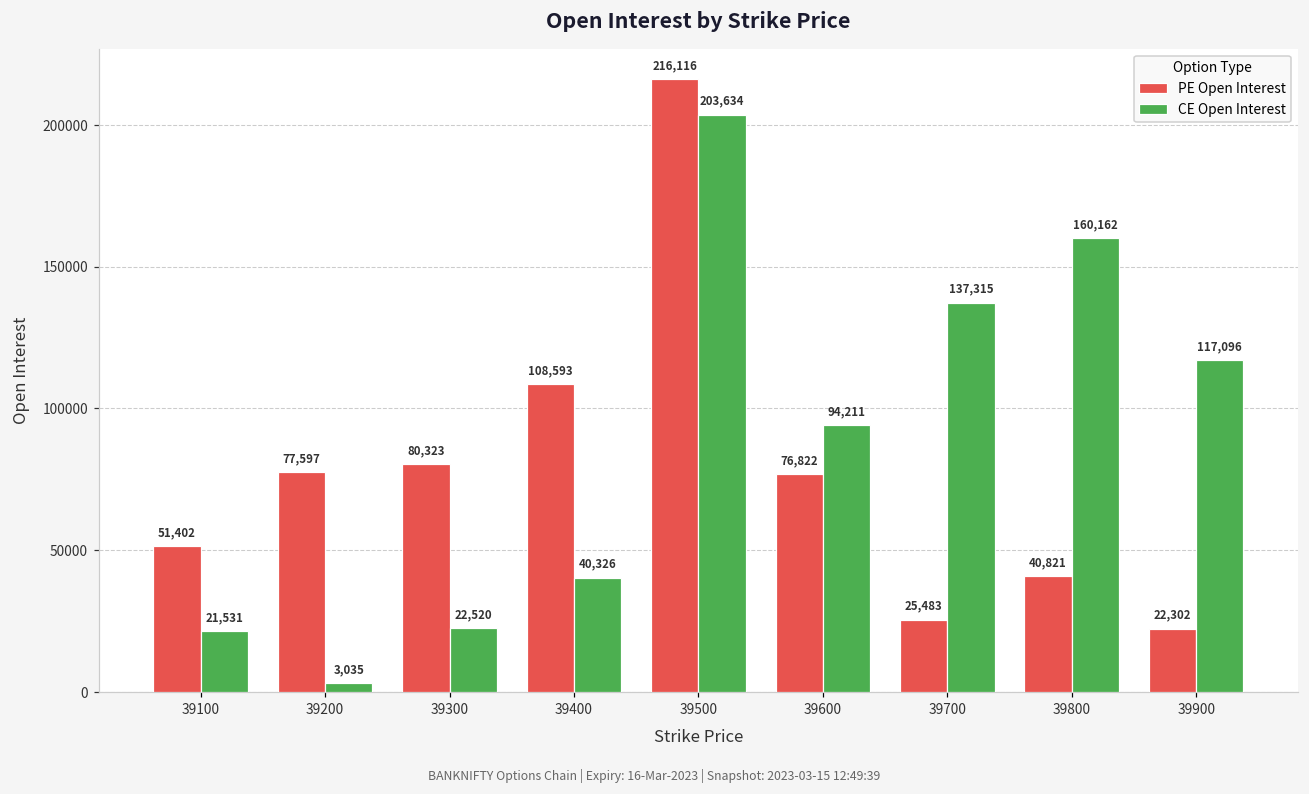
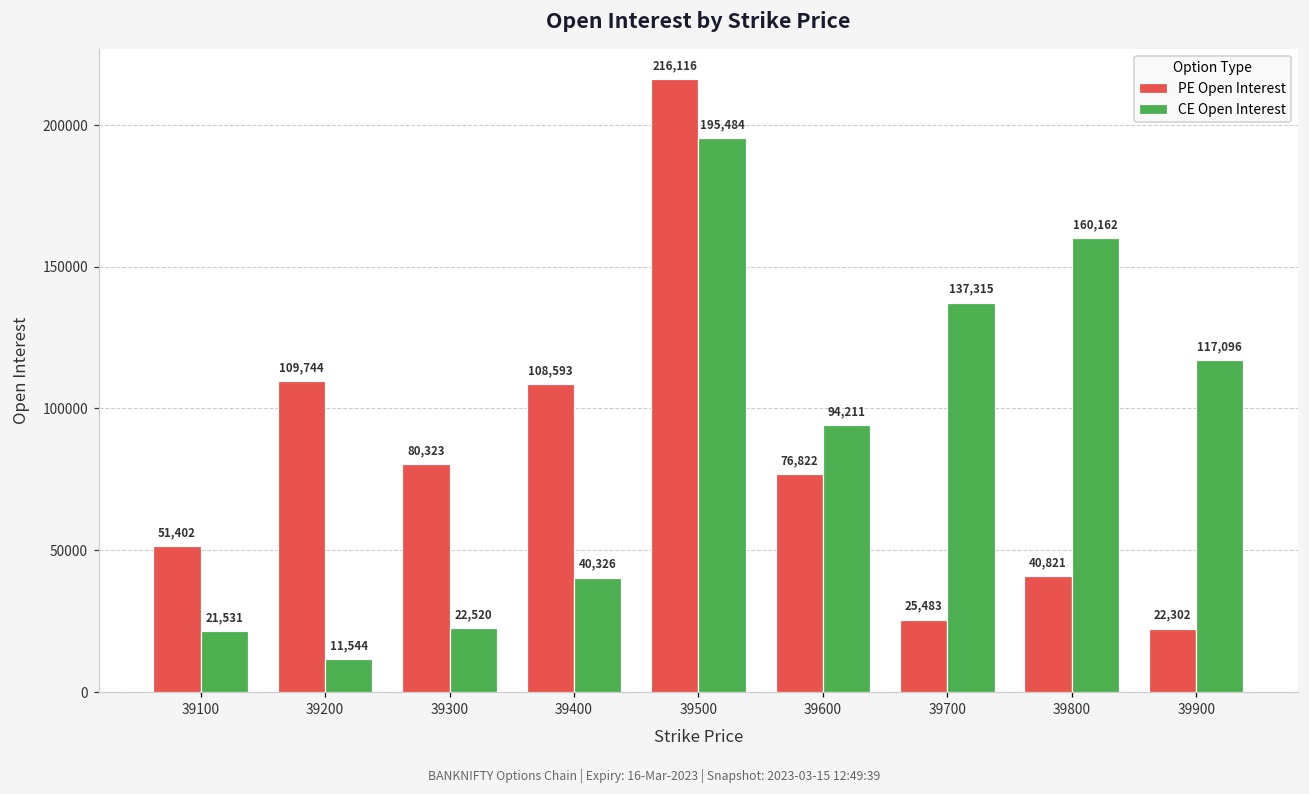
PE Open Interest, 39200: 77,597 -> 109,744
CE Open Interest, 39200: 3,035 -> 11,544
CE Open Interest, 39500: 203,634 -> 195,484
